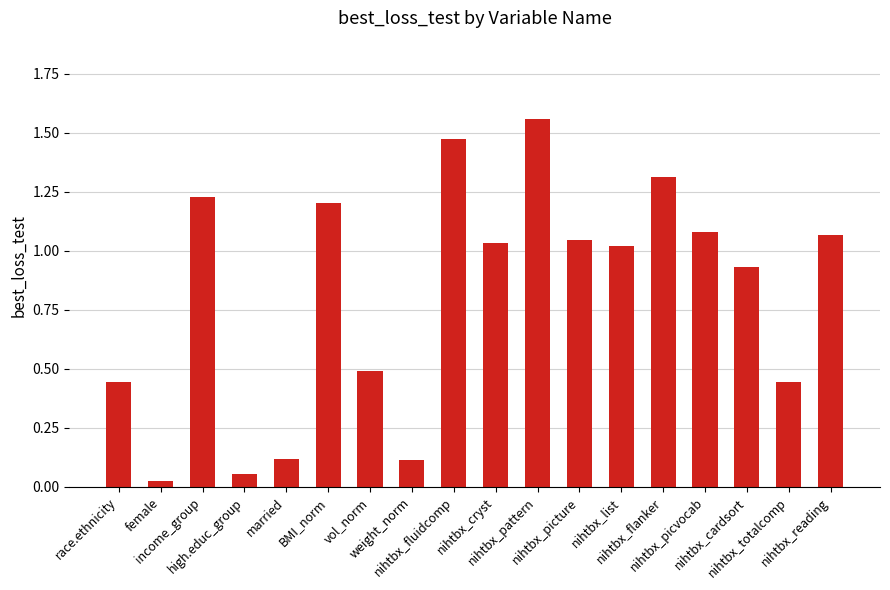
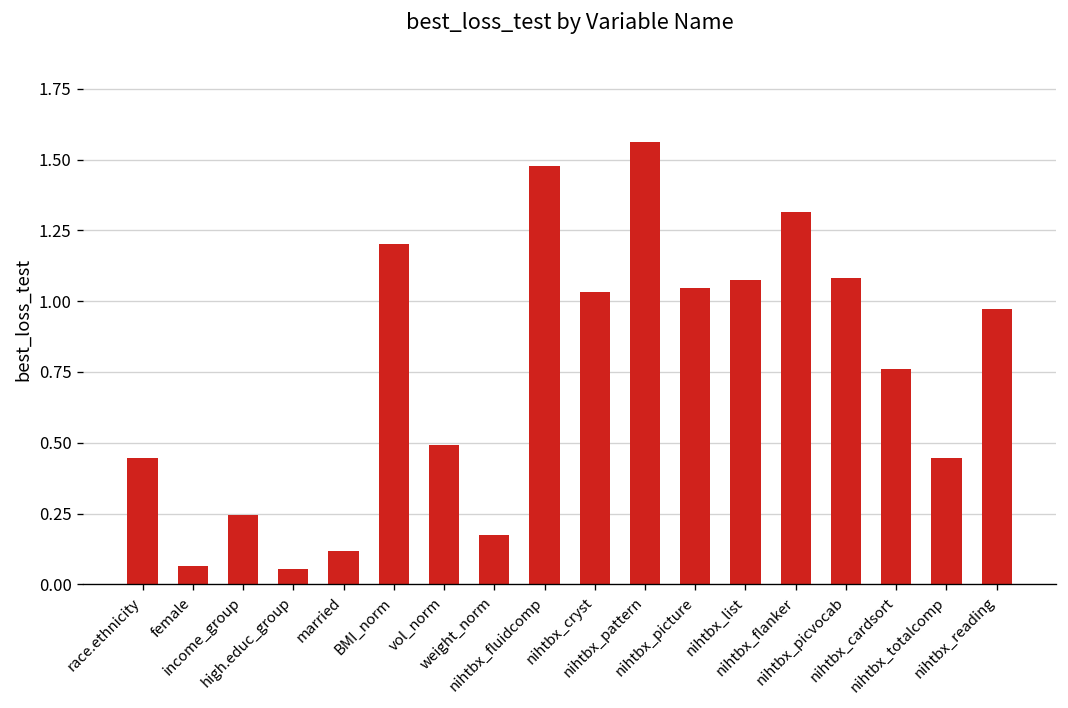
female: 0.02 -> 0.07
income_group: 1.23 -> 0.24
weight_norm: 0.12 -> 0.17
nihtbx_list: 1.02 -> 1.07
nihtbx_cardsort: 0.93 -> 0.76
nihtbx_reading: 1.07 -> 0.97
